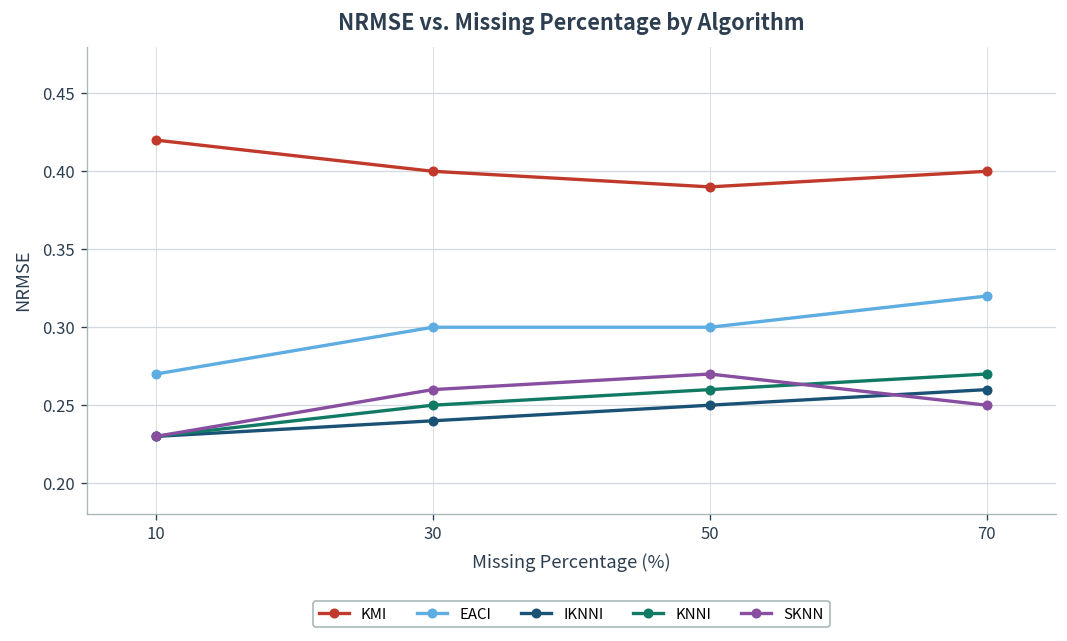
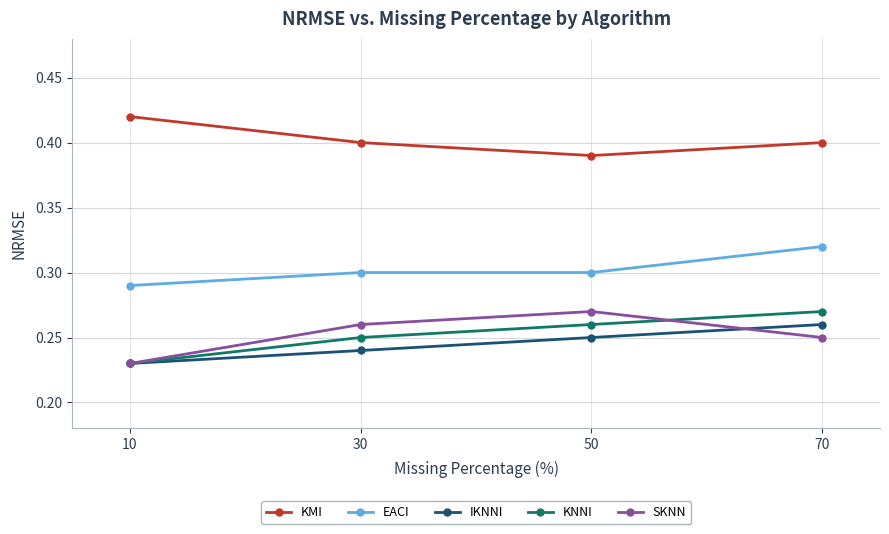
EACI, 10: 0.27 -> 0.29
